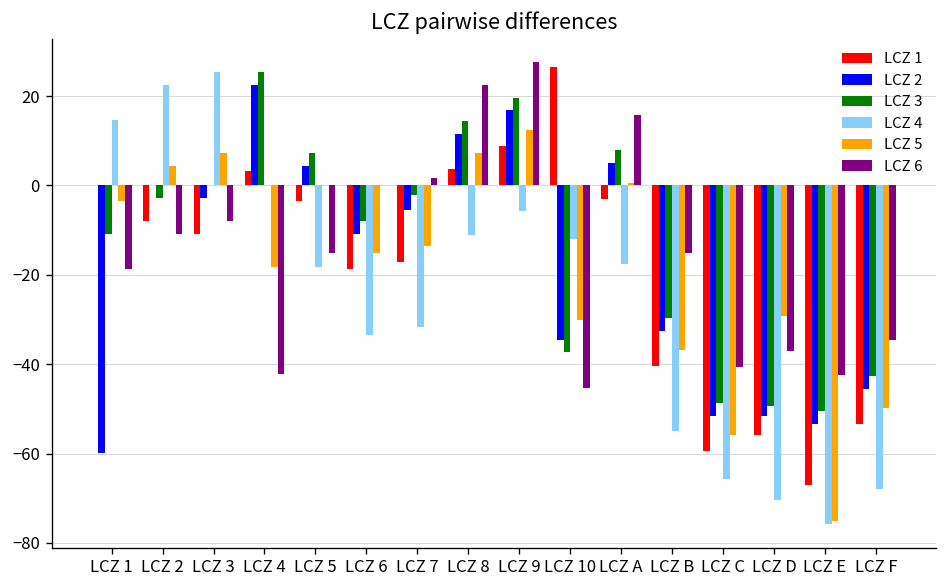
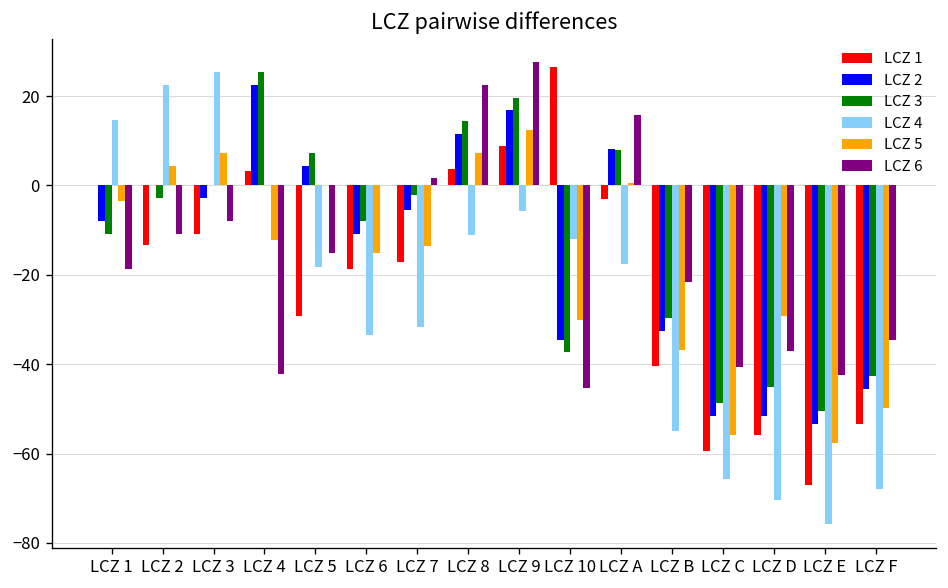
LCZ 2, LCZ 1: -60 -> -8
LCZ 1, LCZ 2: -8 -> -13
LCZ 5, LCZ 4: -18 -> -12
LCZ 1, LCZ 5: -4 -> -29
LCZ 2, LCZ A: 5 -> 8
LCZ 6, LCZ B: -15 -> -22
LCZ 3, LCZ D: -49 -> -45
LCZ 5, LCZ E: -75 -> -58
